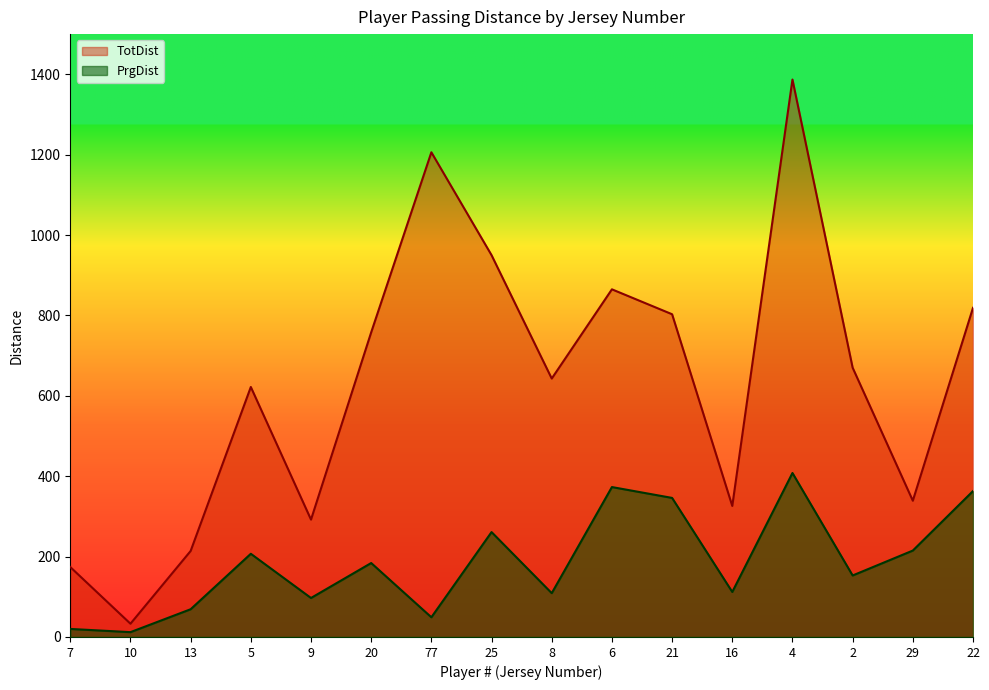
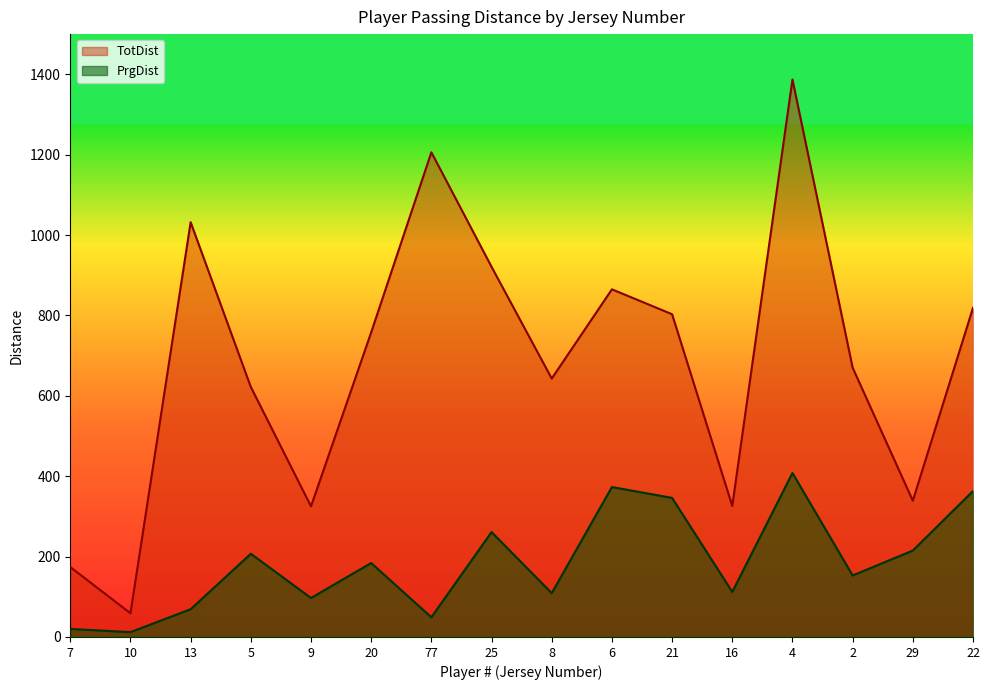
TotDist, 10: 30 -> 60
TotDist, 13: 210 -> 1030
TotDist, 9: 290 -> 330
TotDist, 25: 950 -> 920
